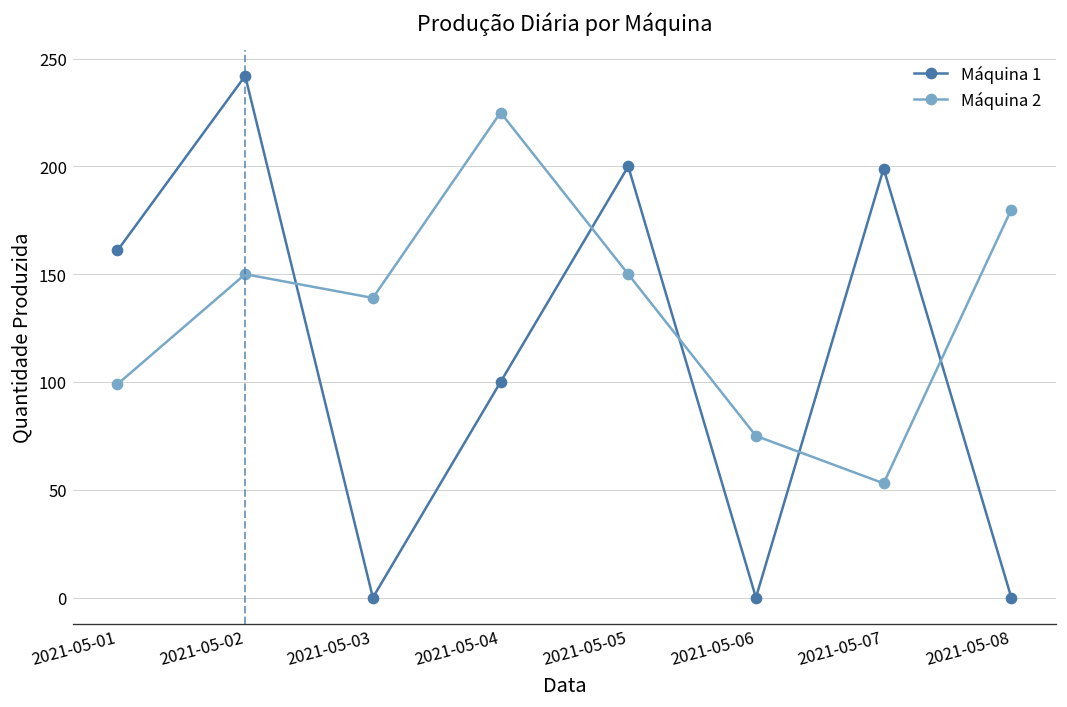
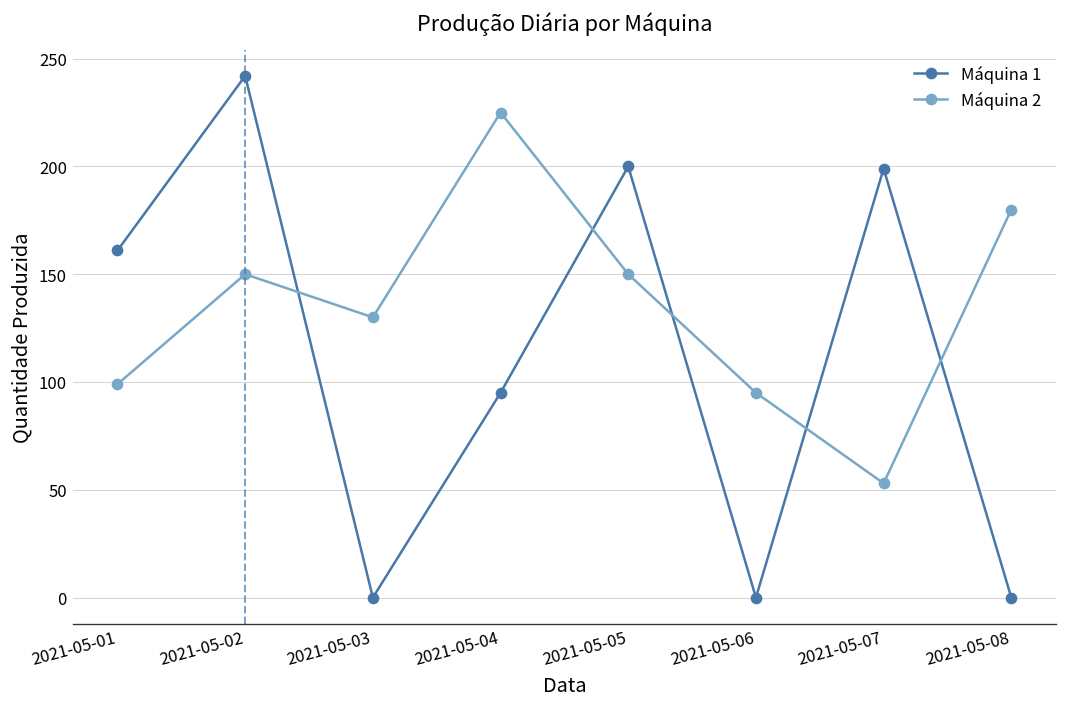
Máquina 2, 2021-05-03: 139 -> 130
Máquina 1, 2021-05-04: 100 -> 95
Máquina 2, 2021-05-06: 75 -> 95
